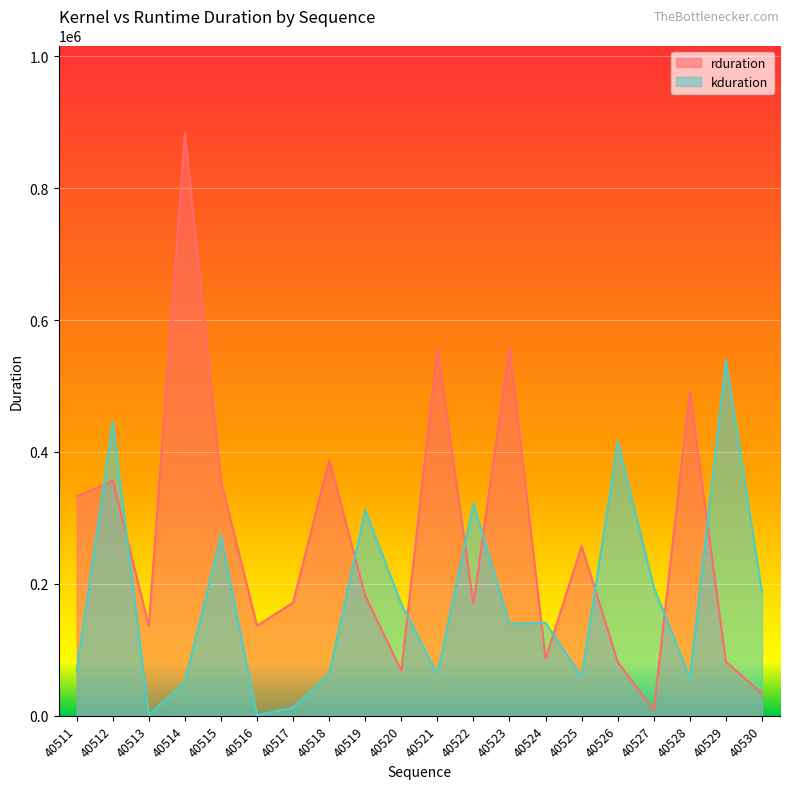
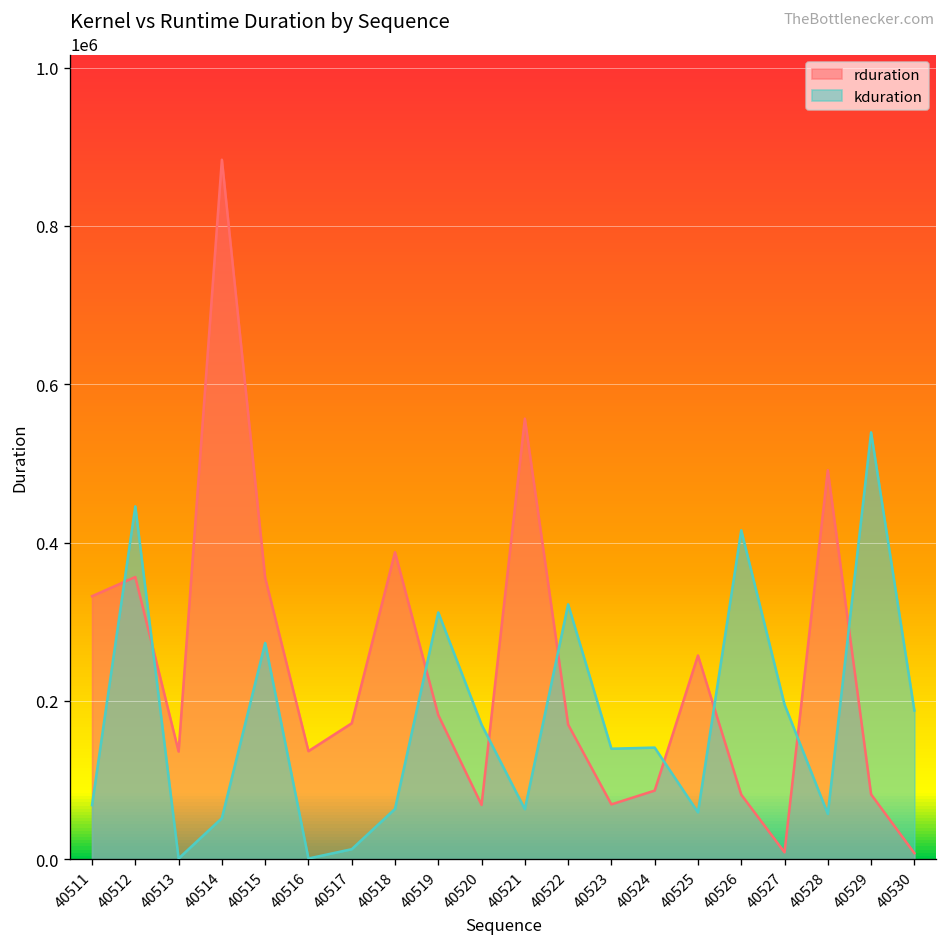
rduration, 40523: 560000 -> 70000
rduration, 40530: 30000 -> 10000
